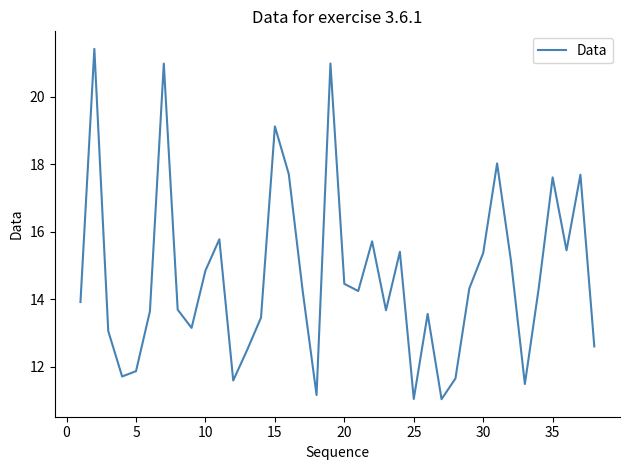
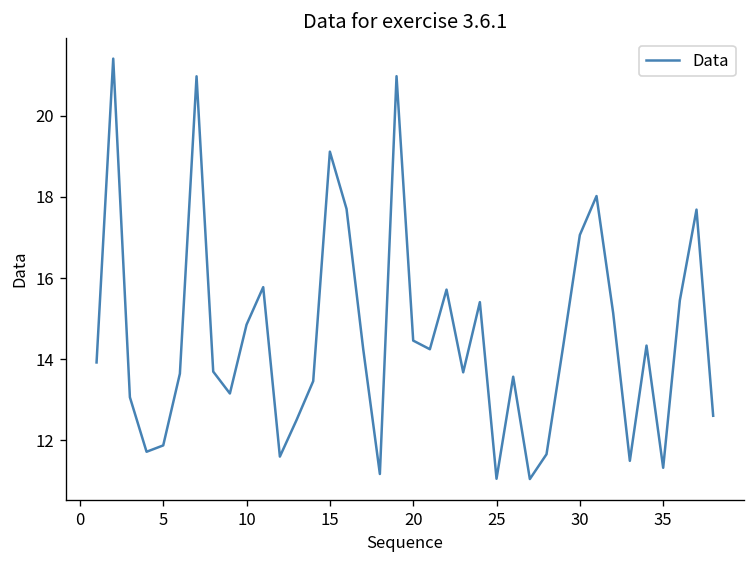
30: 15.4 -> 17.1
35: 17.6 -> 11.3
